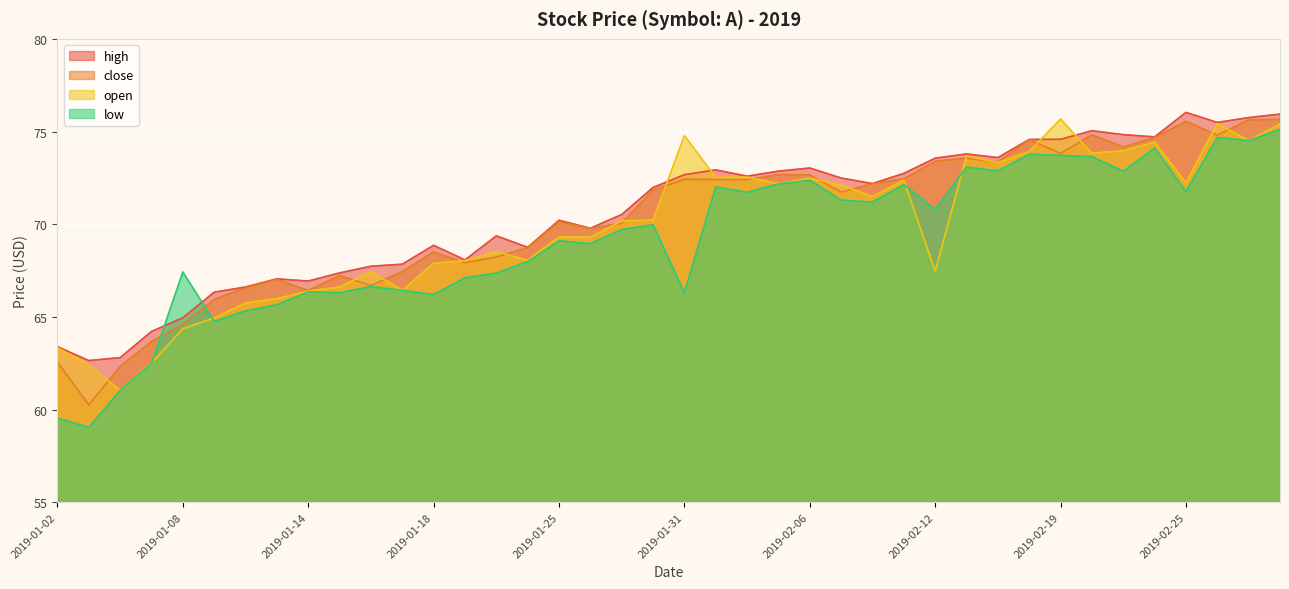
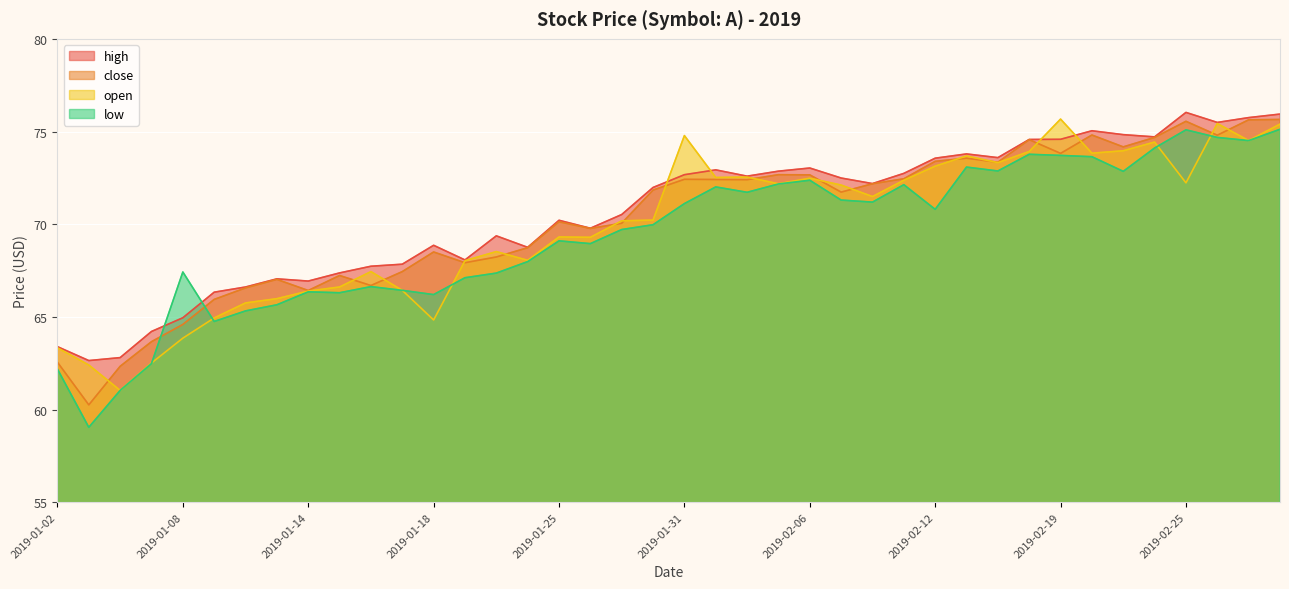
low, 2019-01-02: 59.5 -> 62.2
open, 2019-01-08: 64.4 -> 63.9
open, 2019-01-18: 67.9 -> 64.8
low, 2019-01-31: 66.3 -> 71.1
open, 2019-02-12: 67.5 -> 73.1
low, 2019-02-25: 71.8 -> 75.1
